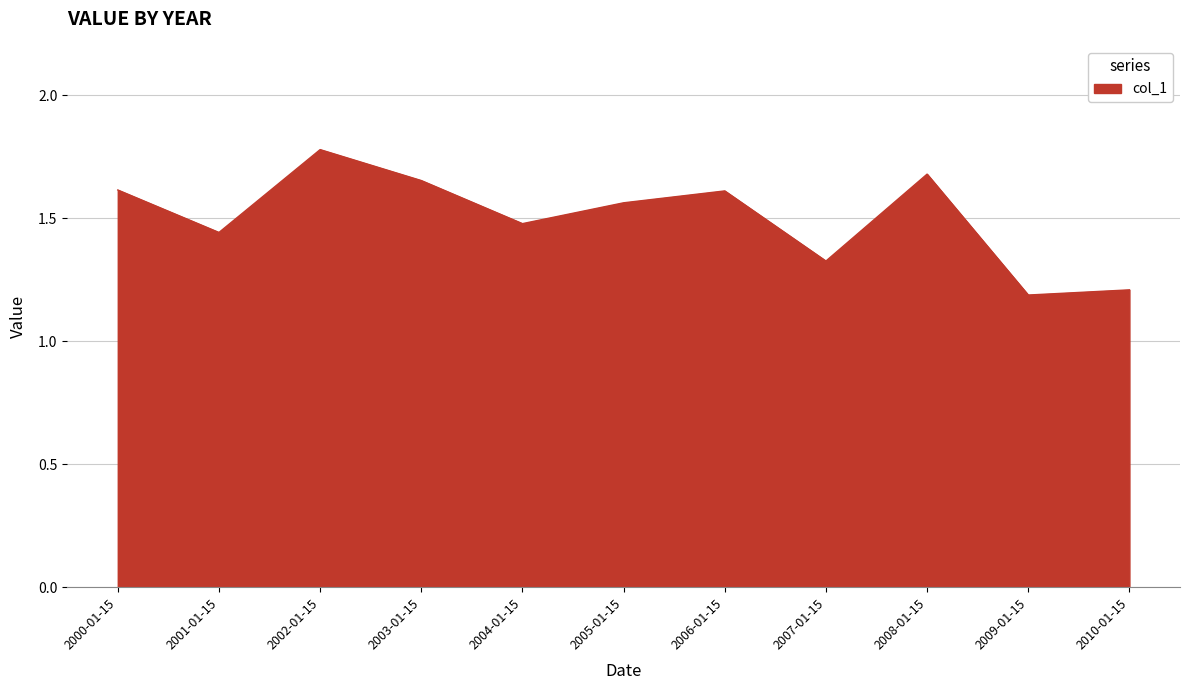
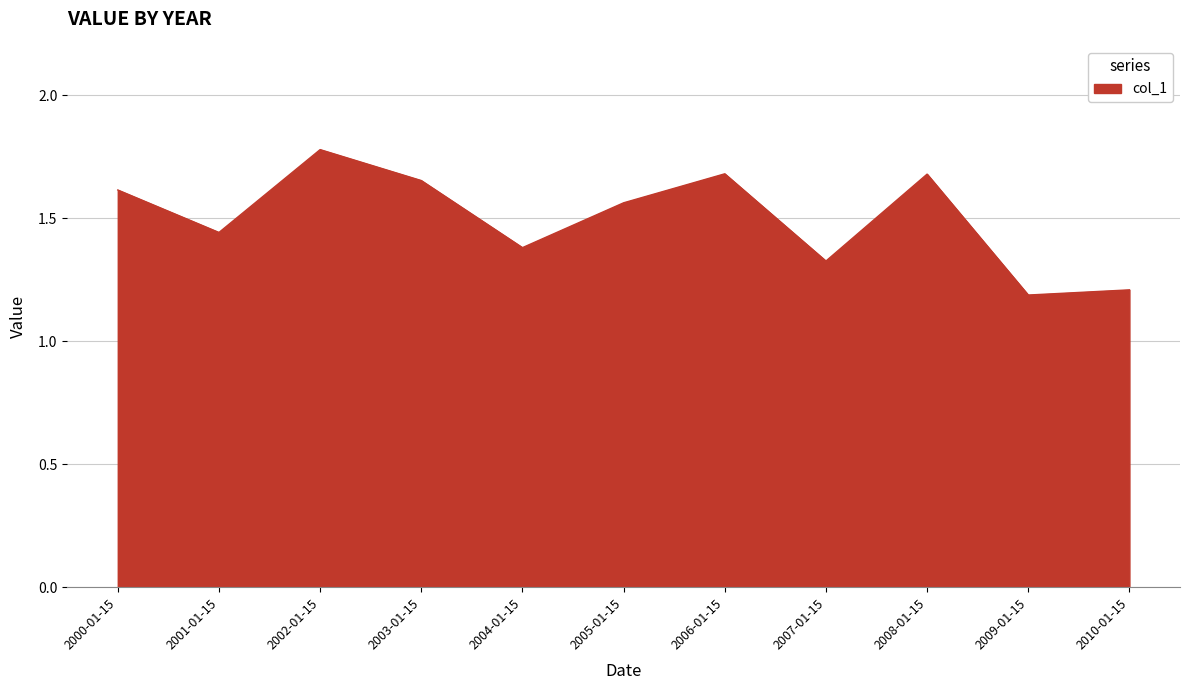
2004-01-15: 1.48 -> 1.38
2006-01-15: 1.61 -> 1.68
